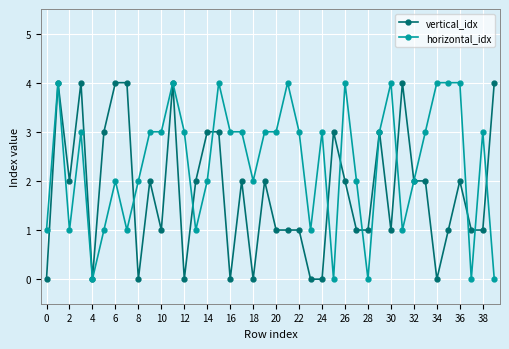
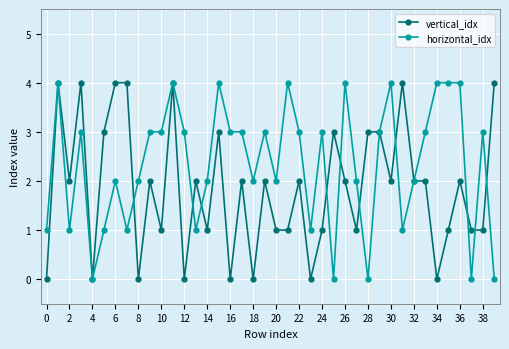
vertical_idx, 14: 3 -> 1
horizontal_idx, 20: 3 -> 2
vertical_idx, 22: 1 -> 2
vertical_idx, 24: 0 -> 1
vertical_idx, 28: 1 -> 3
vertical_idx, 30: 1 -> 2
